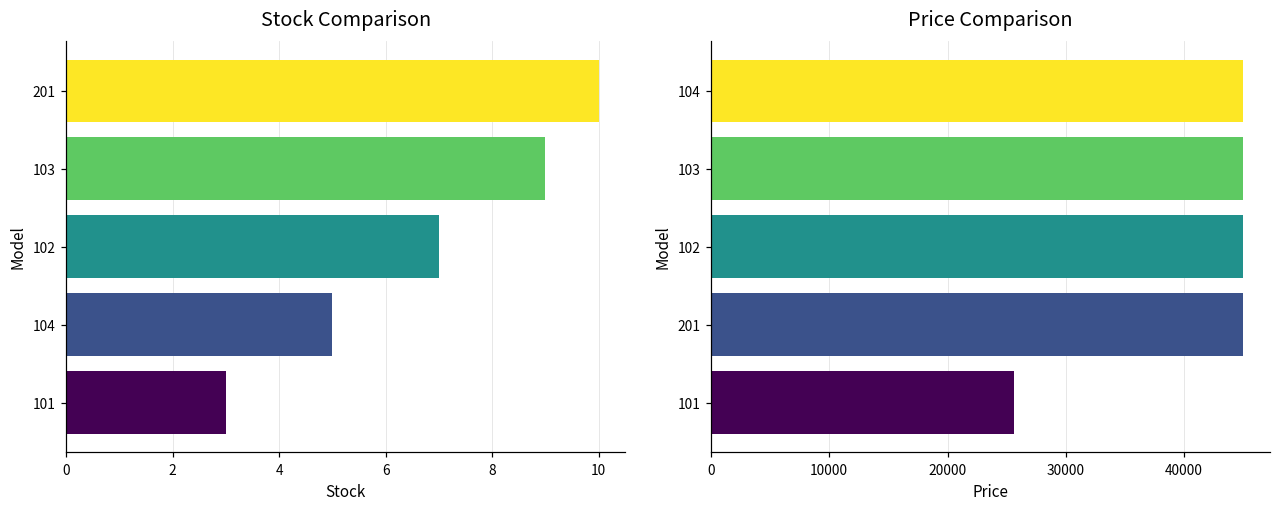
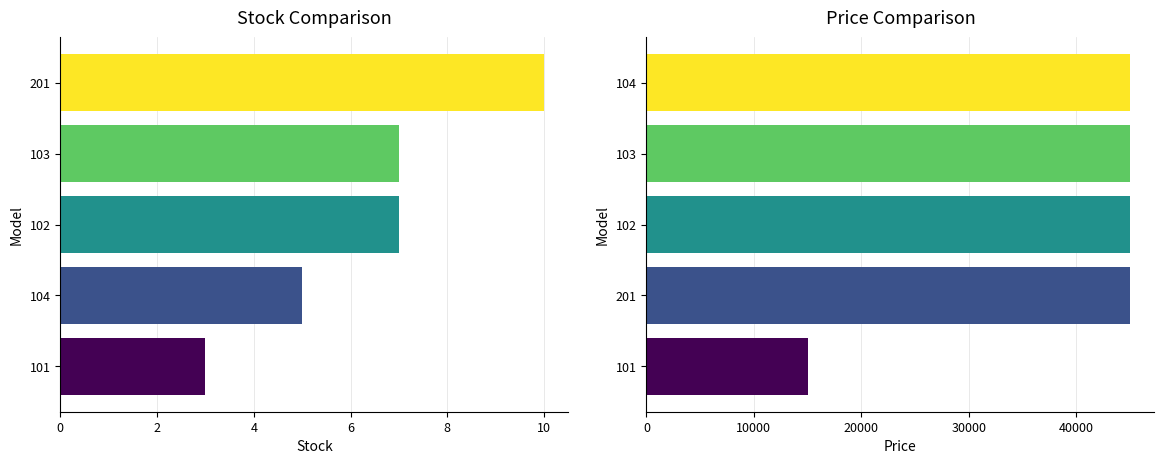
Stock Comparison, 103: 9 -> 7
Price Comparison, 101: 25600 -> 15000
